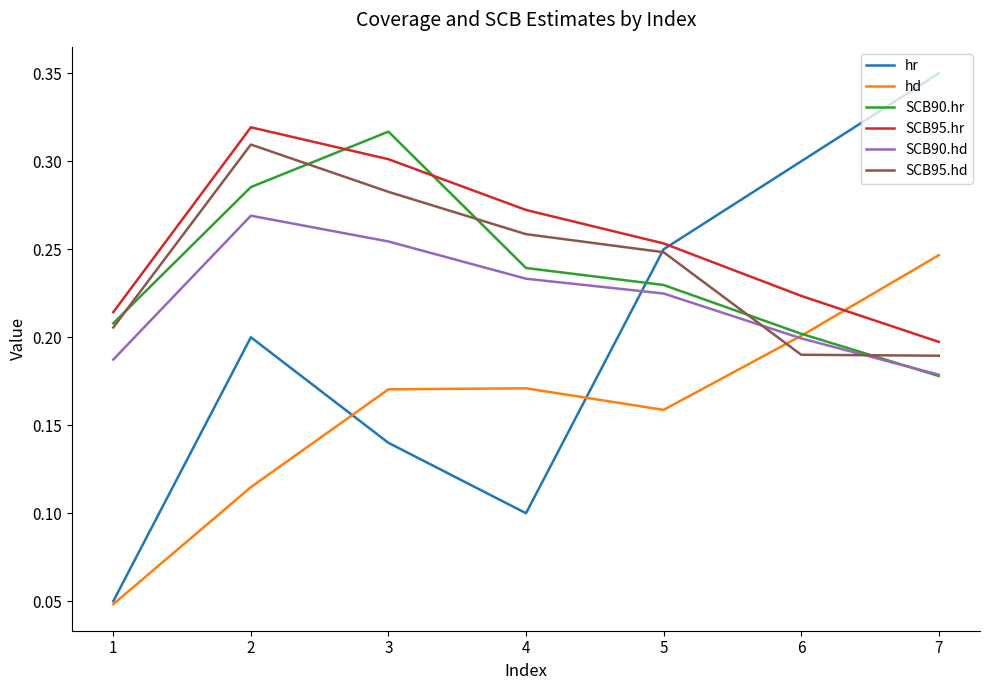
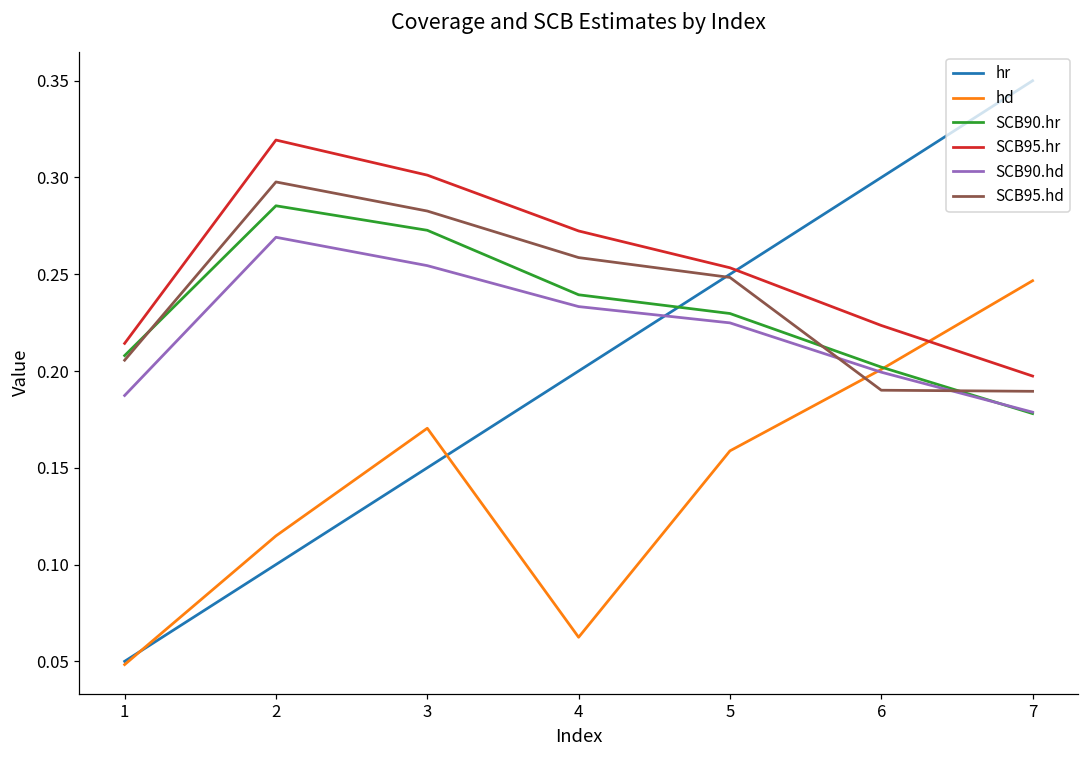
hr, 2: 0.2 -> 0.1
SCB95.hd, 2: 0.310 -> 0.298
hr, 3: 0.14 -> 0.15
SCB90.hr, 3: 0.317 -> 0.273
hr, 4: 0.1 -> 0.2
hd, 4: 0.171 -> 0.062
